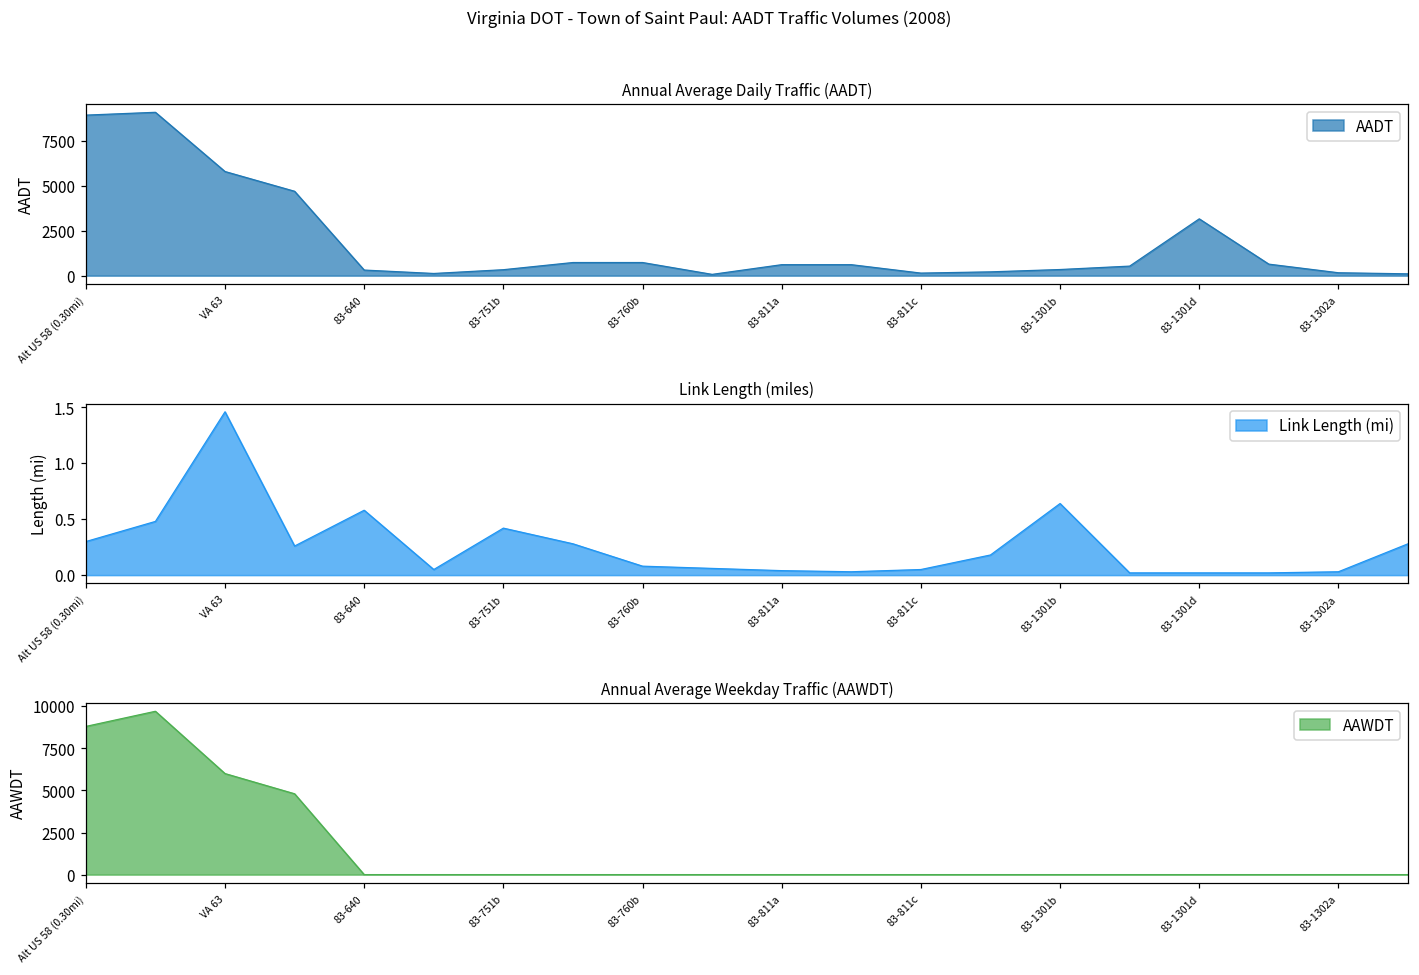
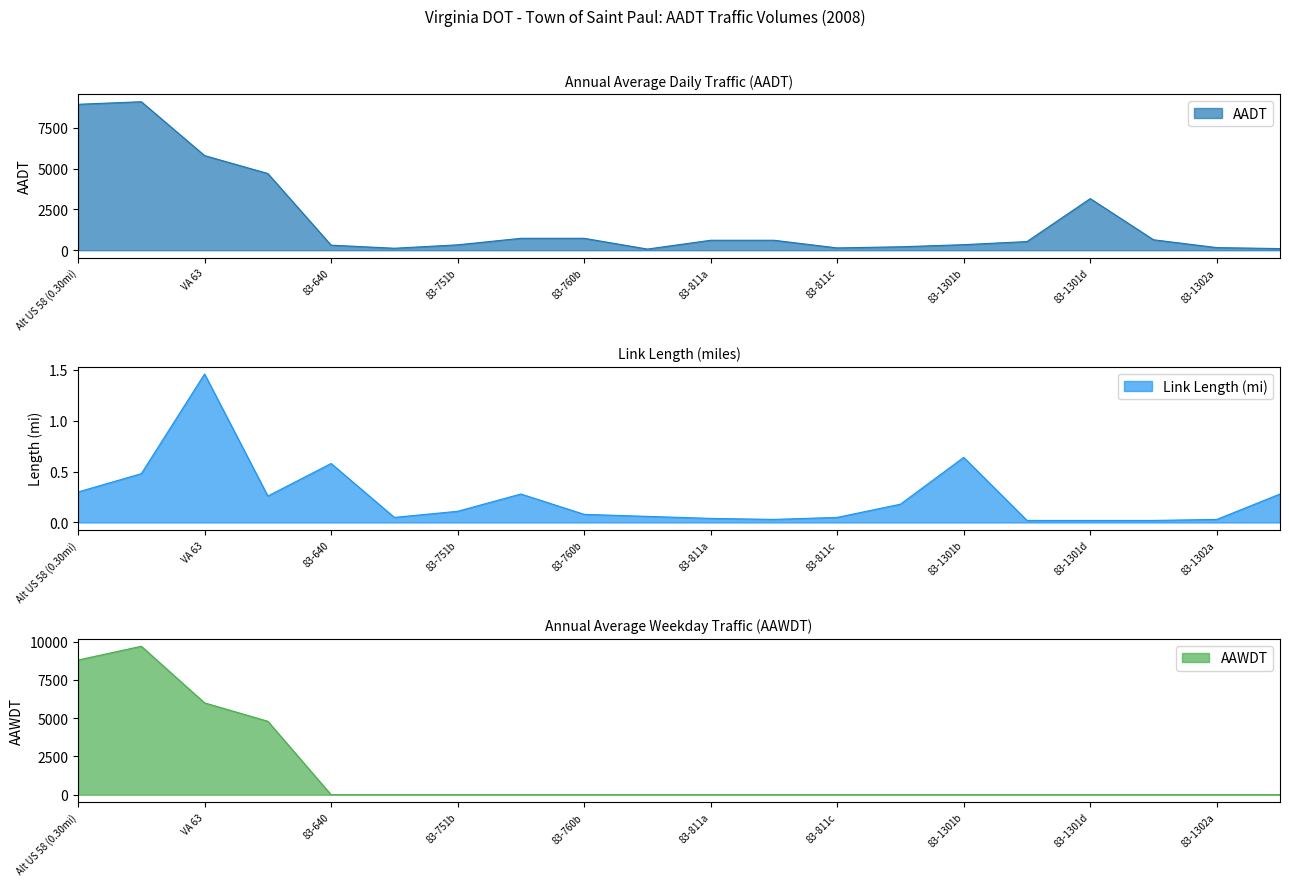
Link Length (miles), 83-751b: 0.42 -> 0.11
